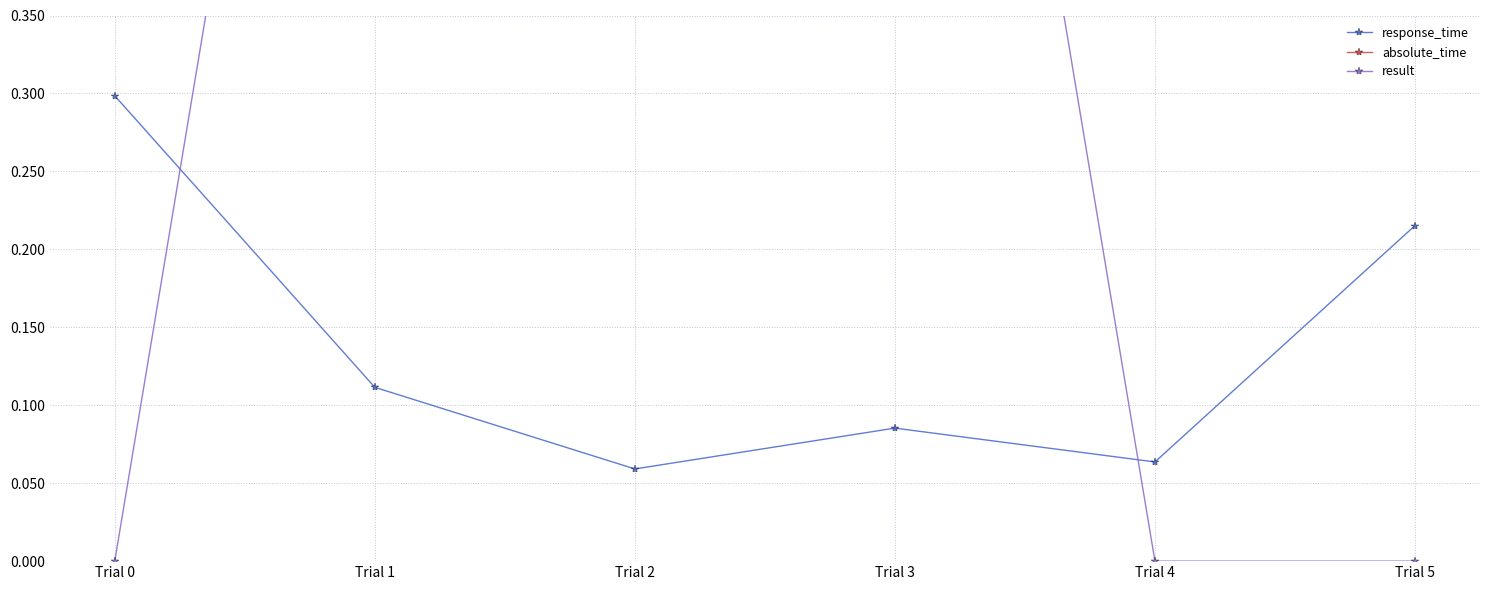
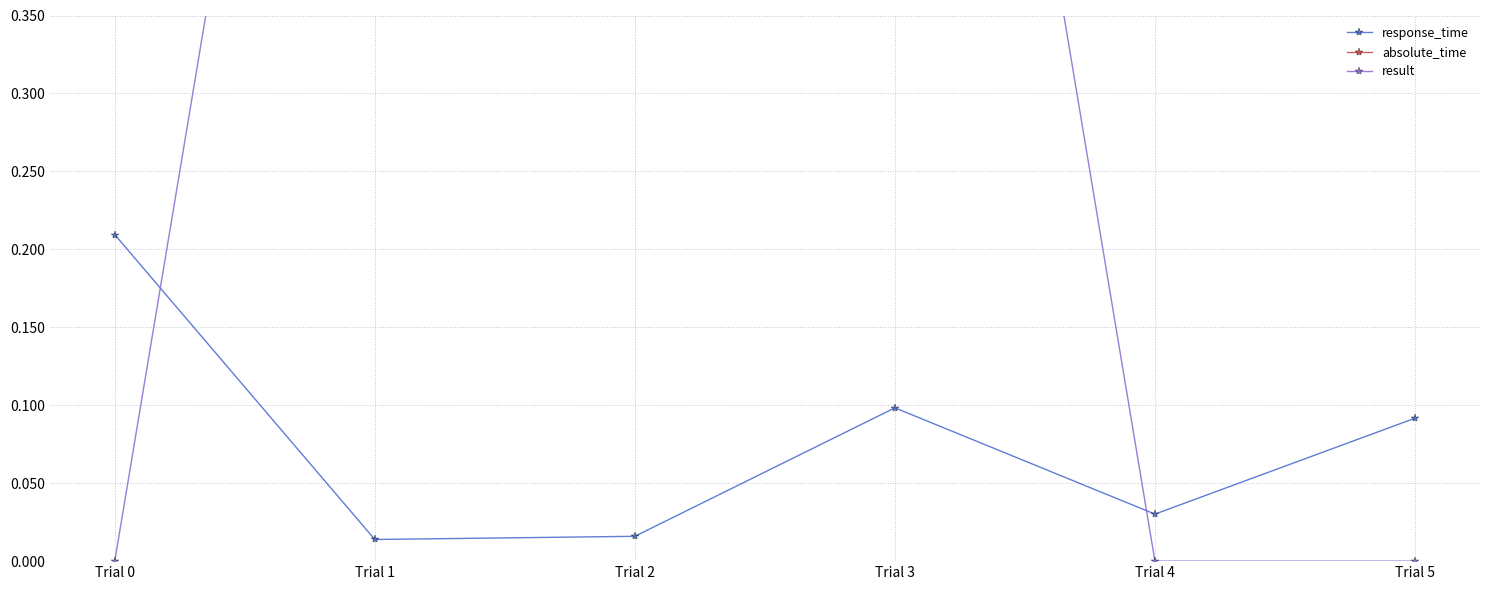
response_time, Trial 0: 0.298 -> 0.209
response_time, Trial 1: 0.112 -> 0.014
response_time, Trial 2: 0.059 -> 0.016
response_time, Trial 3: 0.085 -> 0.098
response_time, Trial 4: 0.064 -> 0.030
response_time, Trial 5: 0.215 -> 0.092
